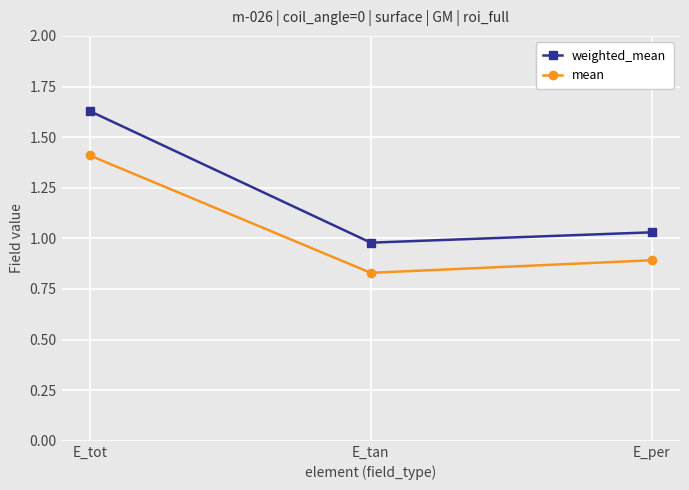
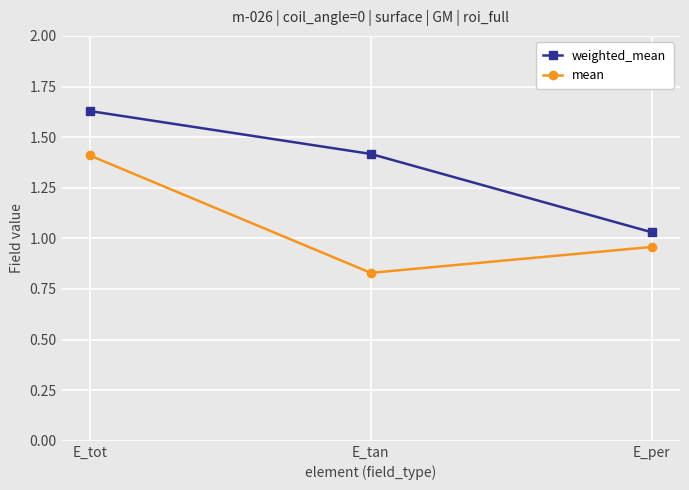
weighted_mean, E_tan: 0.98 -> 1.42
mean, E_per: 0.89 -> 0.96
